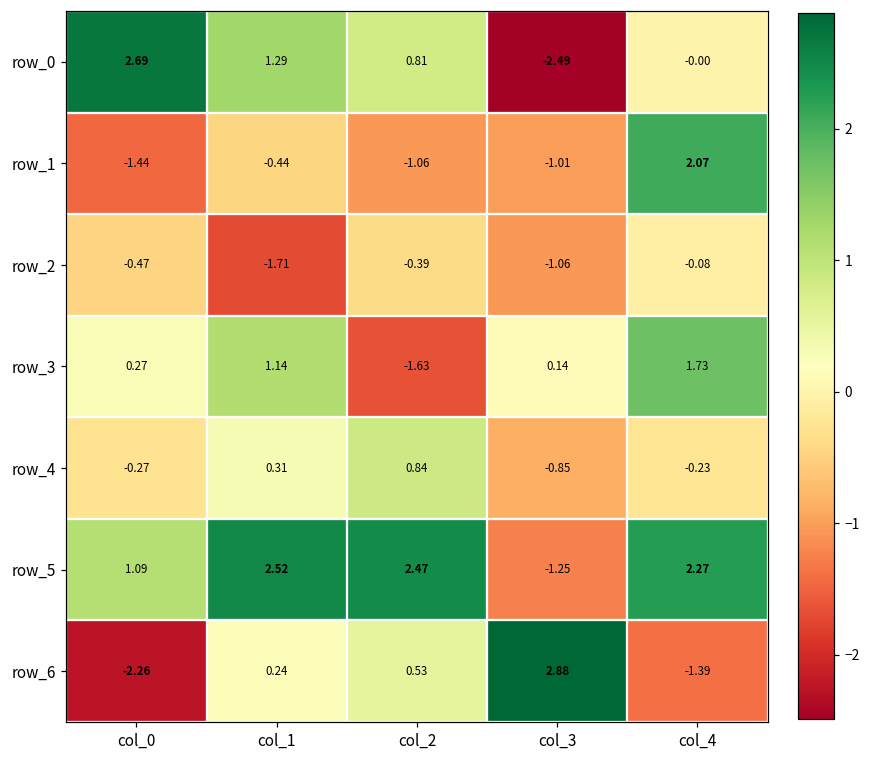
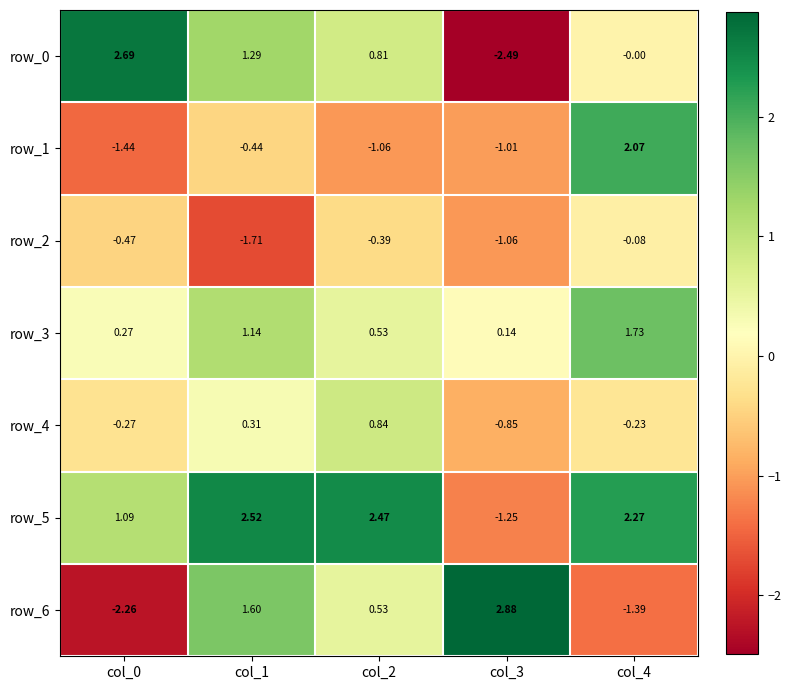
row_3, col_2: -1.63 -> 0.53
row_6, col_1: 0.24 -> 1.60
